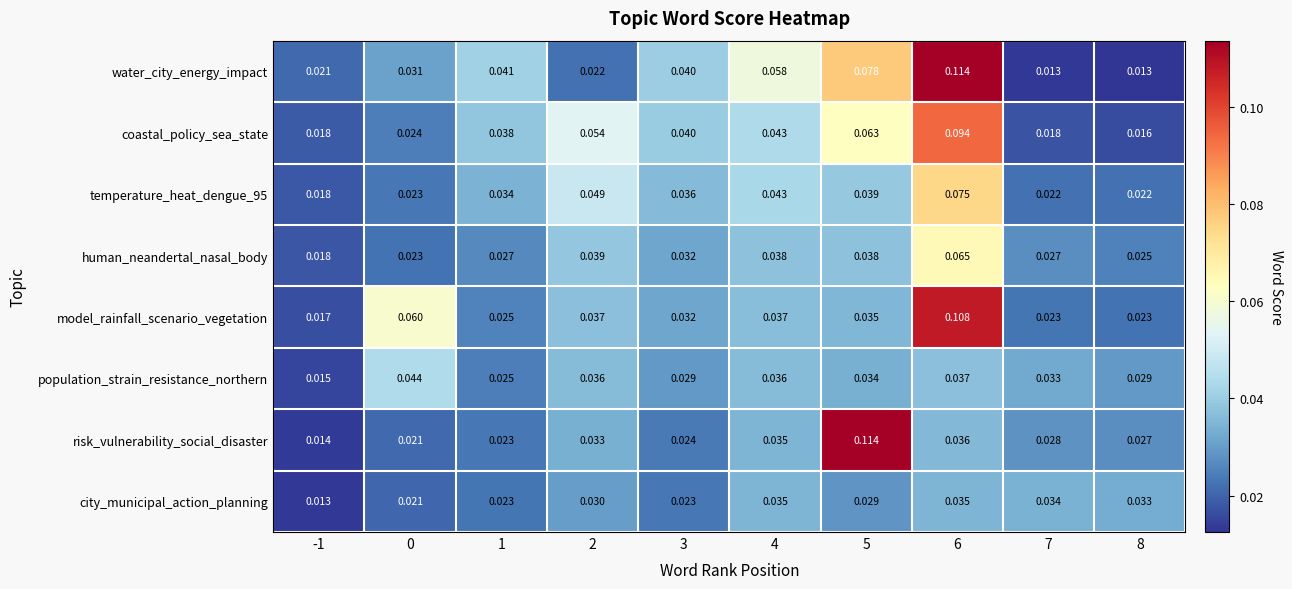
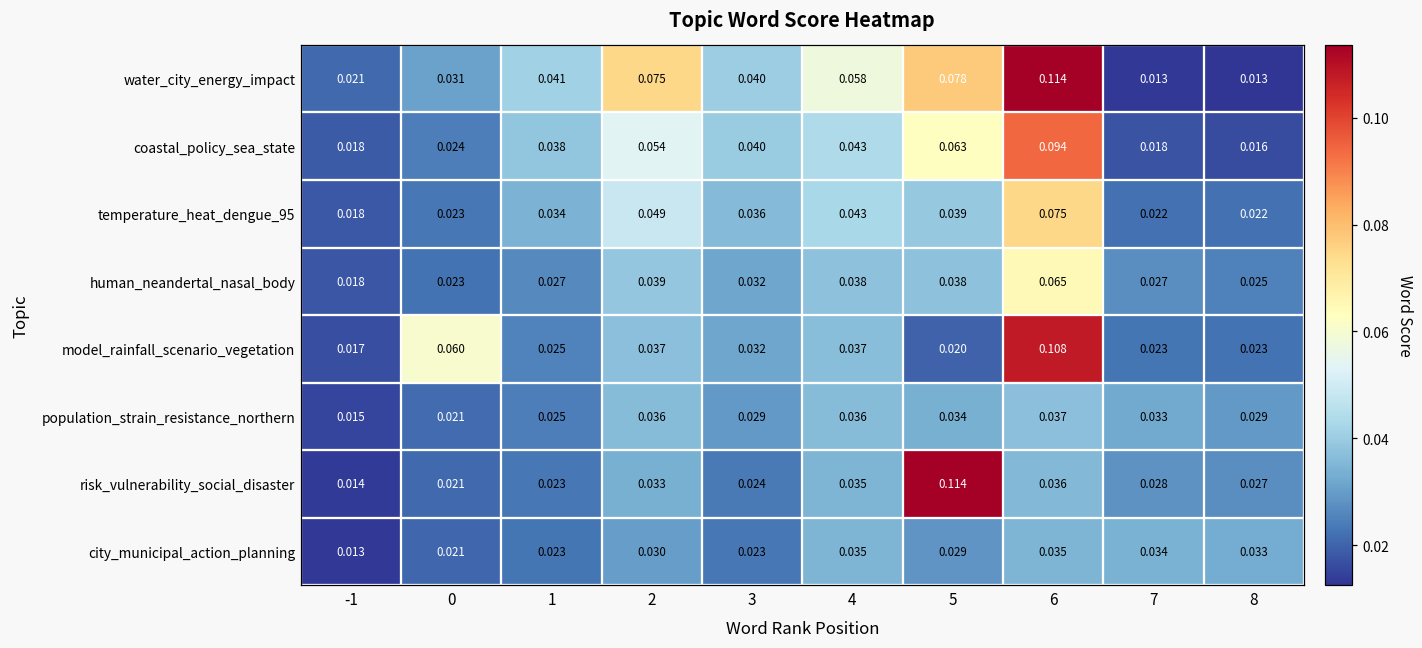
water_city_energy_impact, 2: 0.022 -> 0.075
model_rainfall_scenario_vegetation, 5: 0.035 -> 0.020
population_strain_resistance_northern, 0: 0.044 -> 0.021
